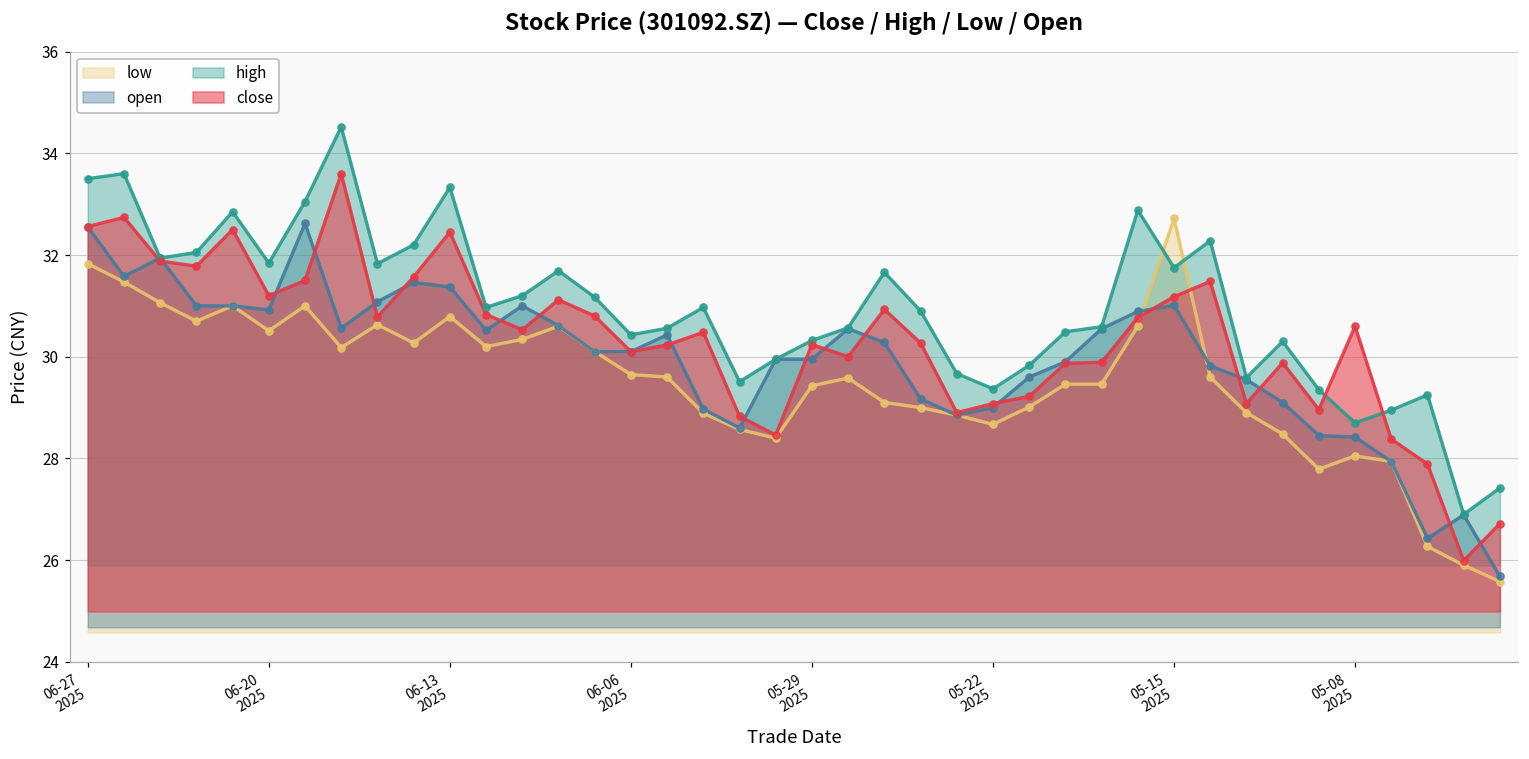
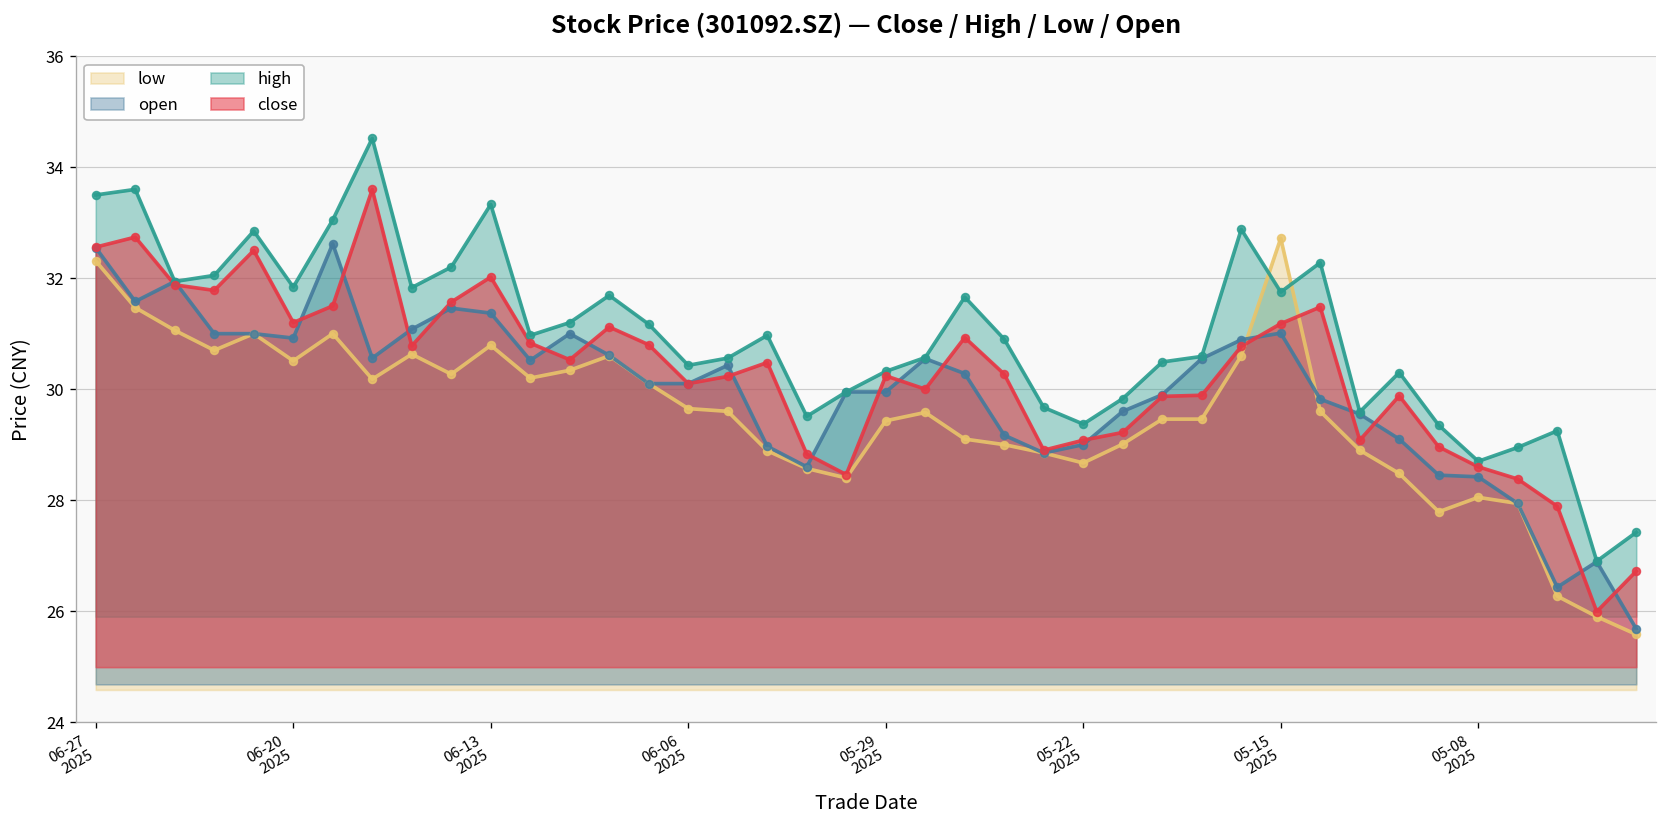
low, 06-27 2025: 31.8 -> 32.3
close, 06-13 2025: 32.5 -> 32.0
close, 05-08 2025: 30.6 -> 28.6
